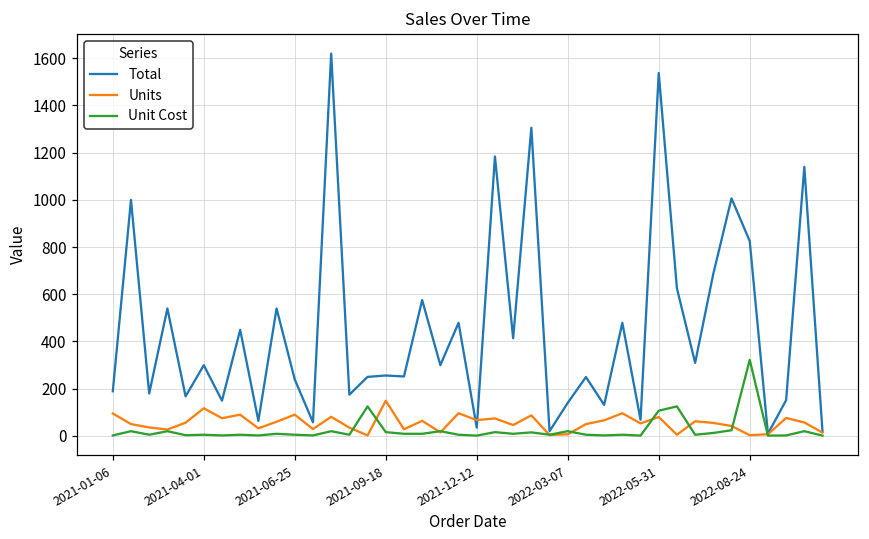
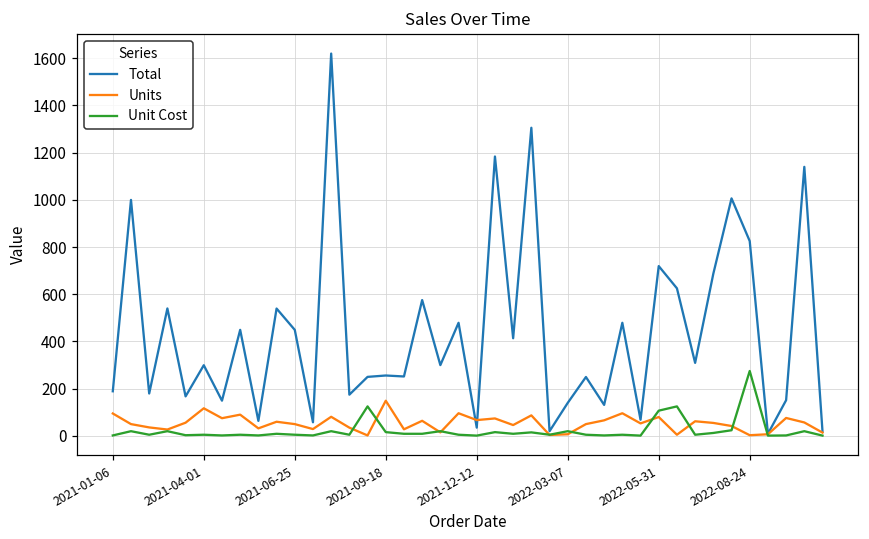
Total, 2021-06-25: 240 -> 450
Units, 2021-06-25: 90 -> 50
Total, 2022-05-31: 1540 -> 720
Unit Cost, 2022-08-24: 320 -> 280
